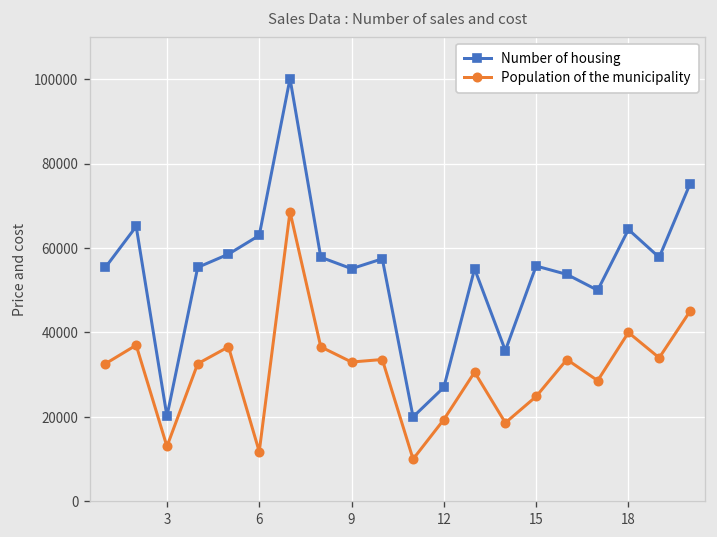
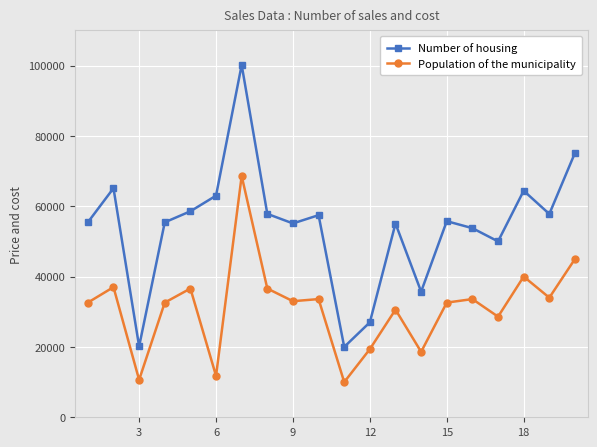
Population of the municipality, 3: 13000 -> 11000
Population of the municipality, 15: 25000 -> 33000
